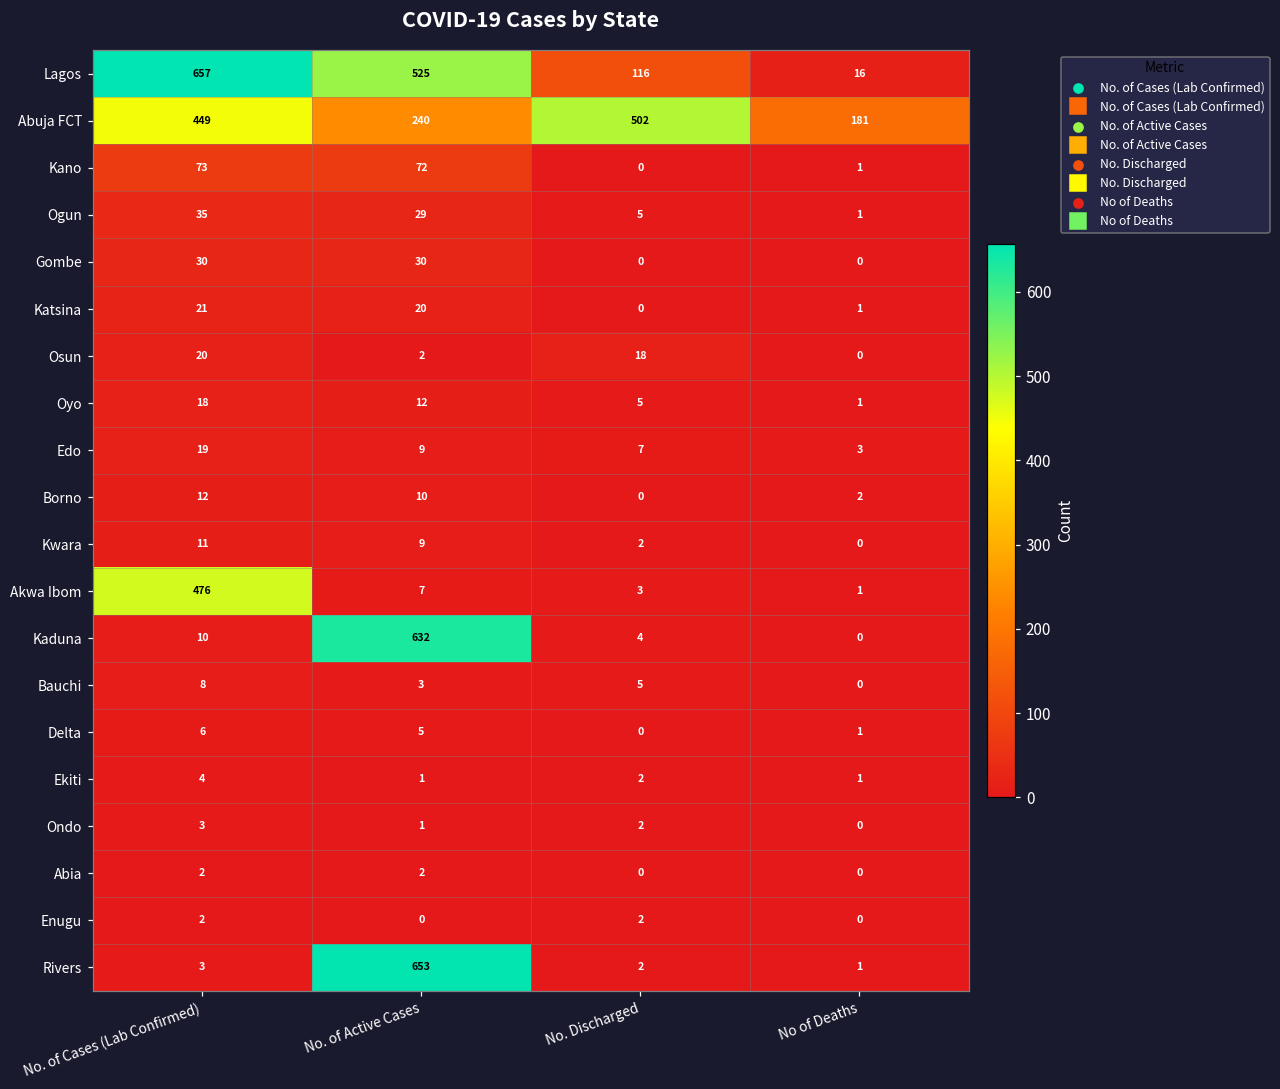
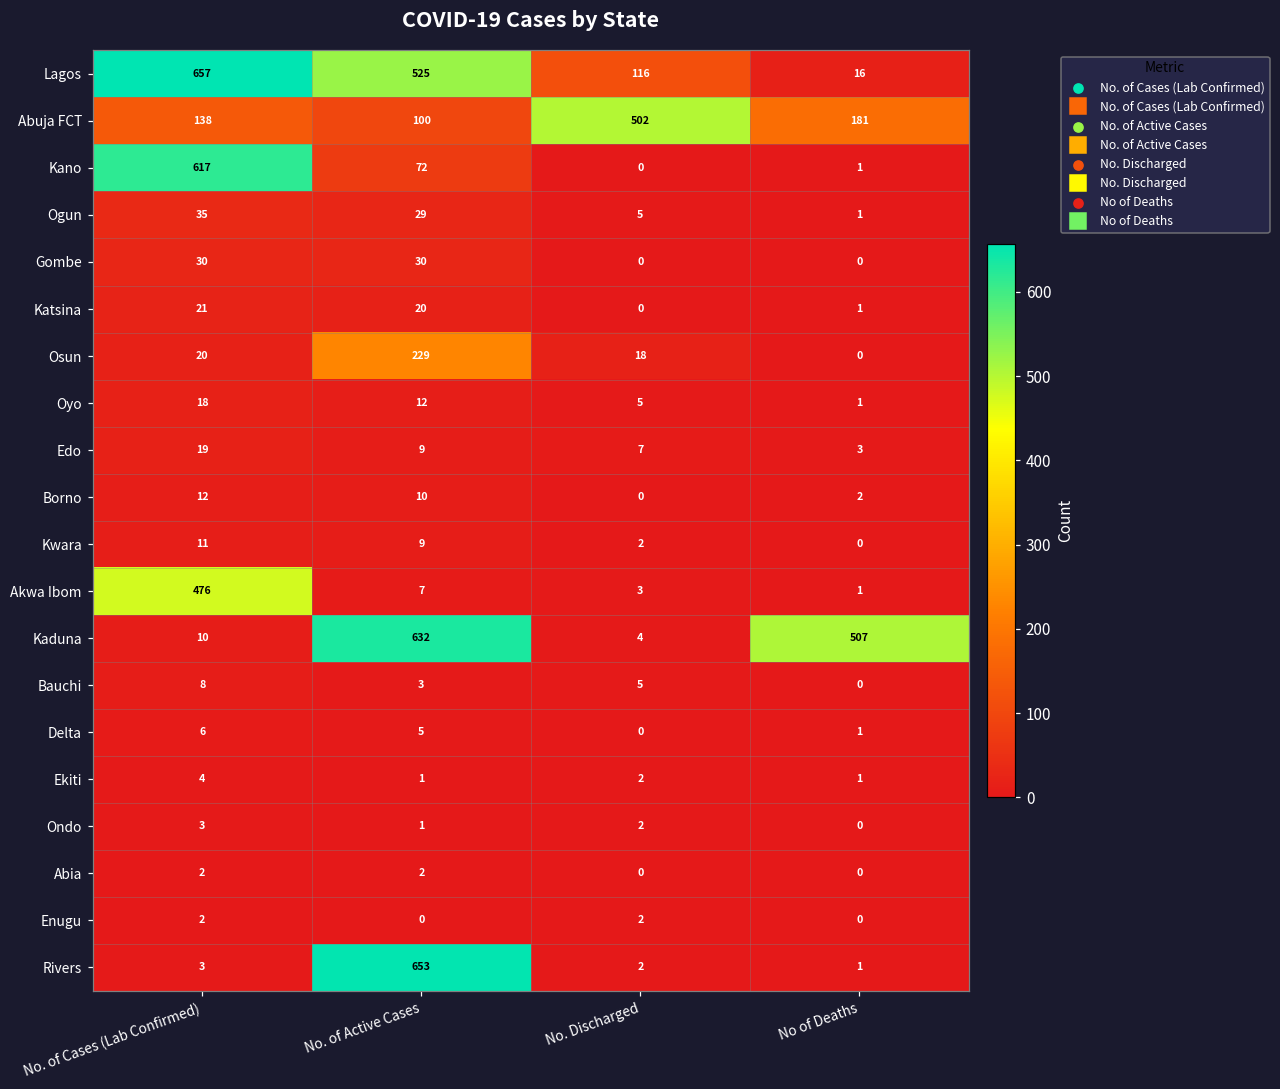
Abuja FCT, No. of Cases (Lab Confirmed): 449 -> 138
Abuja FCT, No. of Active Cases: 240 -> 100
Kano, No. of Cases (Lab Confirmed): 73 -> 617
Osun, No. of Active Cases: 2 -> 229
Kaduna, No of Deaths: 0 -> 507
